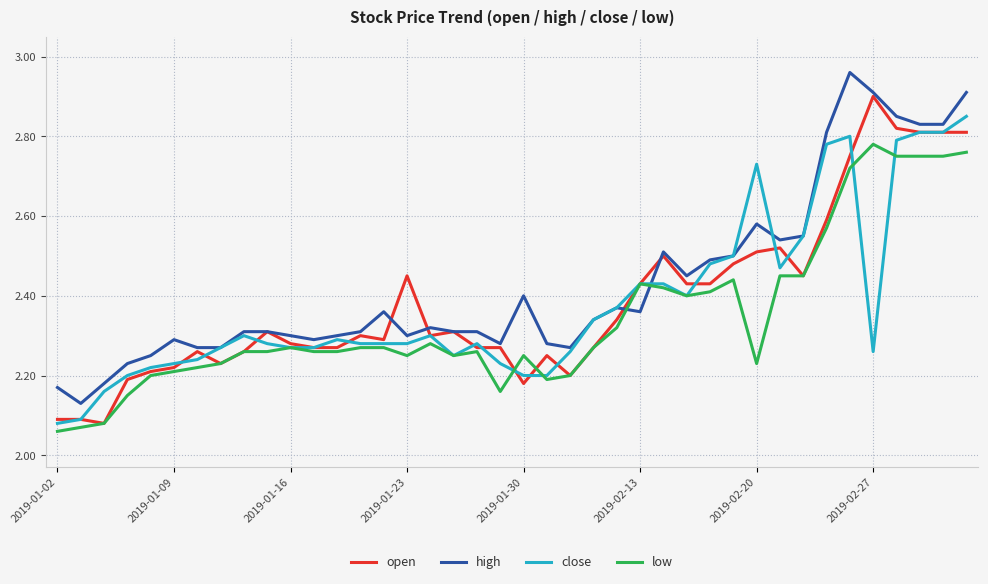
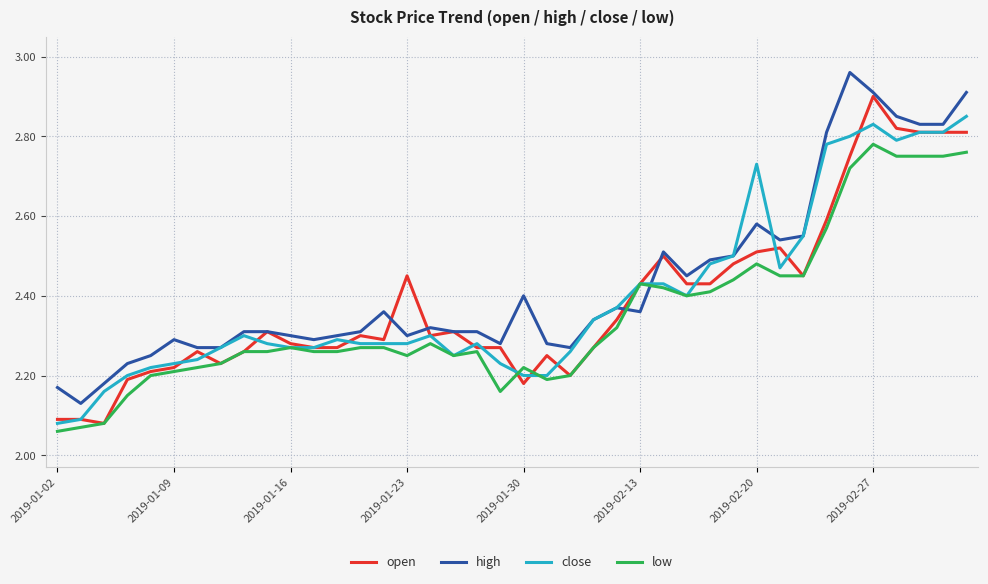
low, 2019-01-30: 2.25 -> 2.22
low, 2019-02-20: 2.23 -> 2.48
close, 2019-02-27: 2.26 -> 2.83
